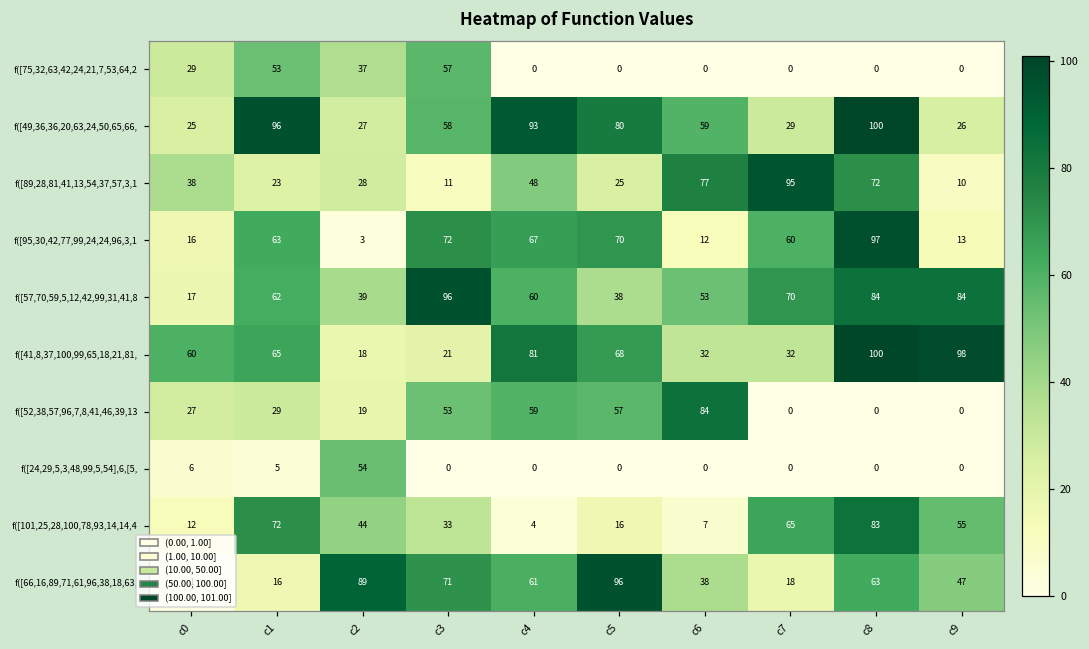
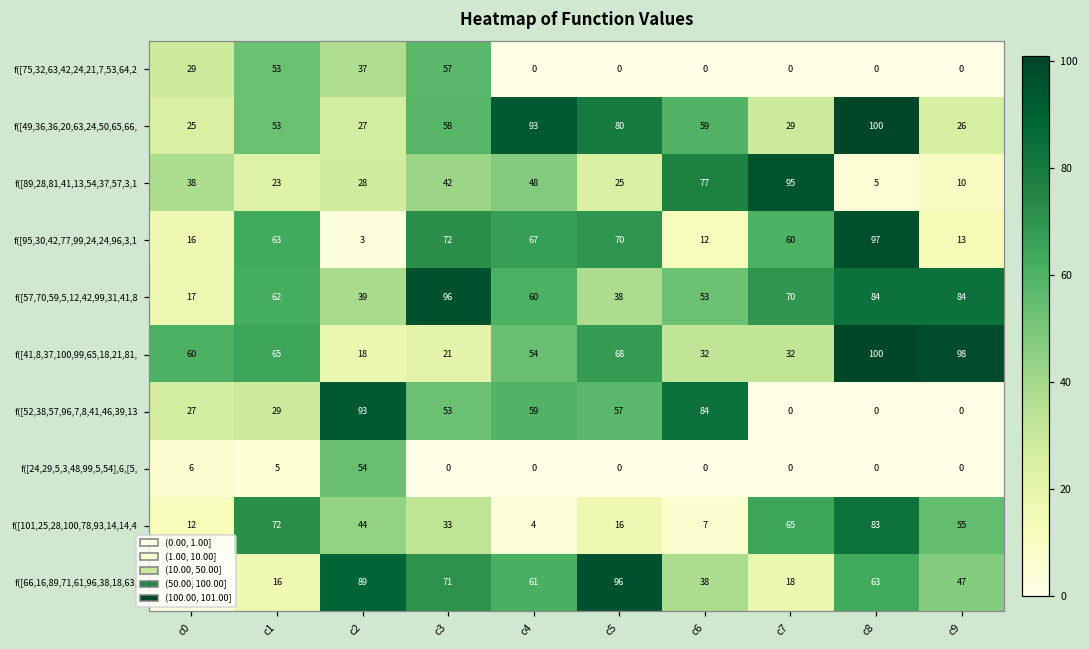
f([49,36,36,20,63,24,50,65,66,, c1: 96 -> 53
f([89,28,81,41,13,54,37,57,3,1, c3: 11 -> 42
f([89,28,81,41,13,54,37,57,3,1, c8: 72 -> 5
f([41,8,37,100,99,65,18,21,81,, c4: 81 -> 54
f([52,38,57,96,7,8,41,46,39,13, c2: 19 -> 93
